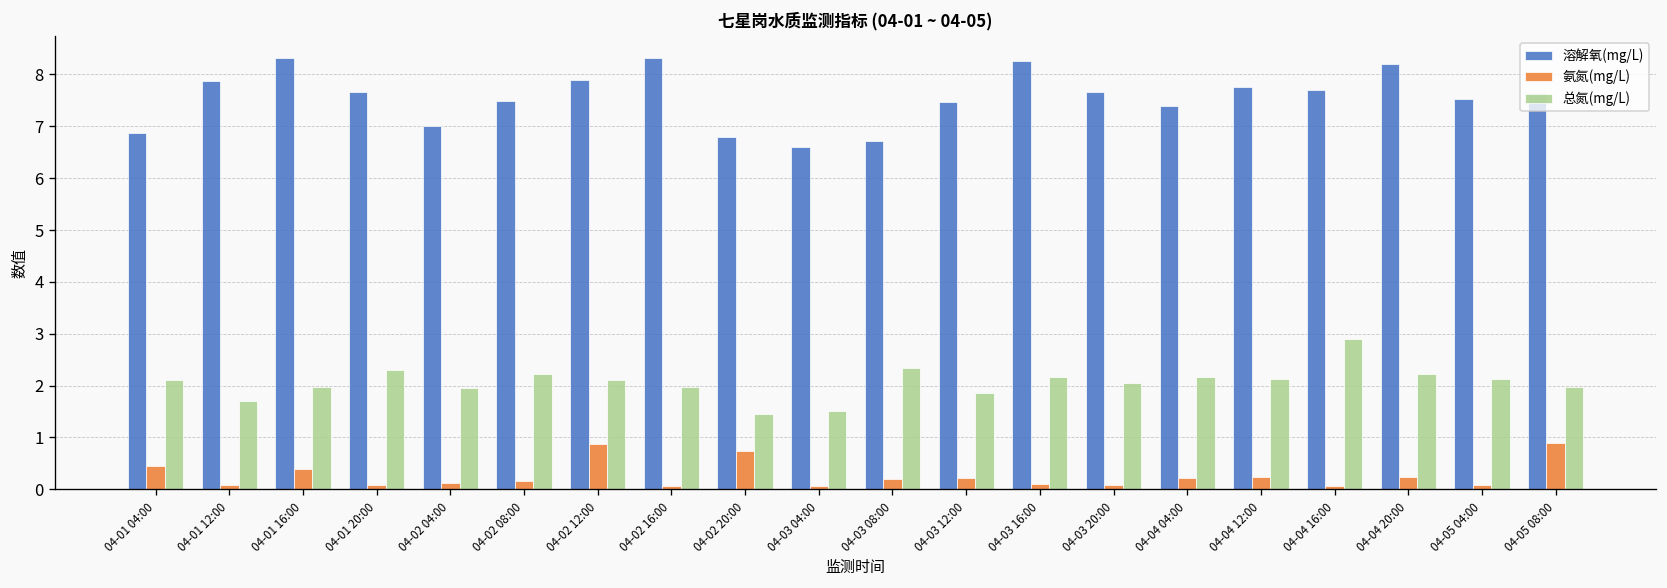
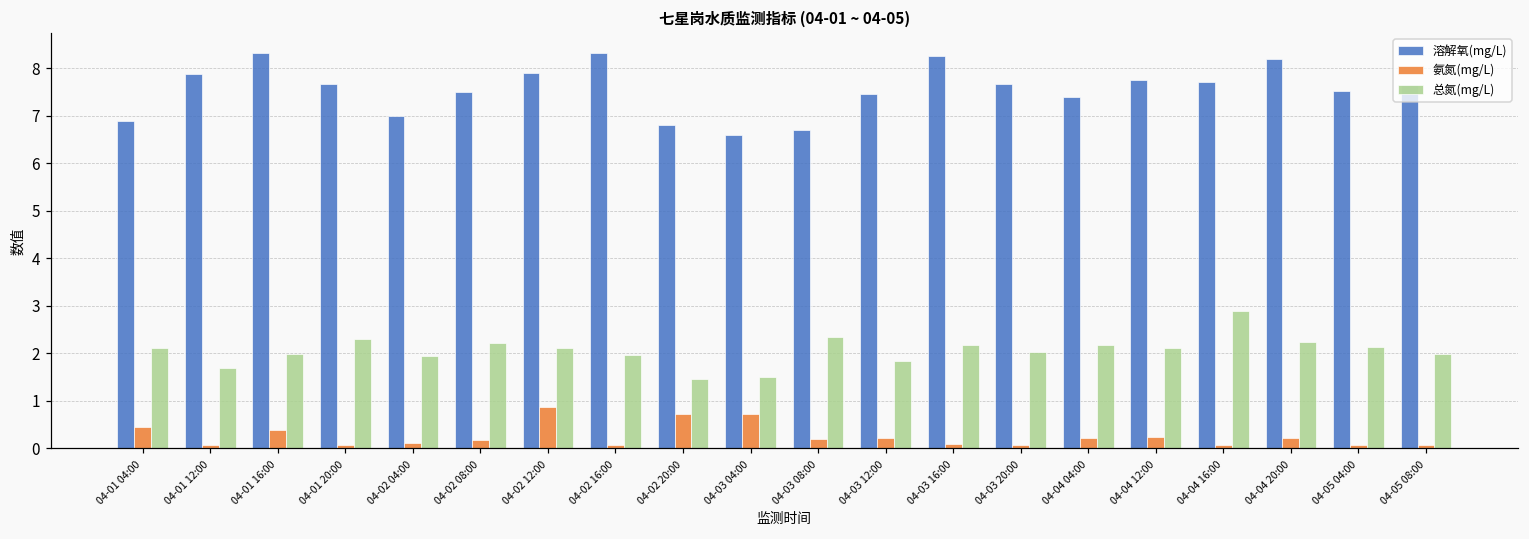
氨氮(mg/L), 04-03 04:00: 0.1 -> 0.7
氨氮(mg/L), 04-05 08:00: 0.9 -> 0.1
